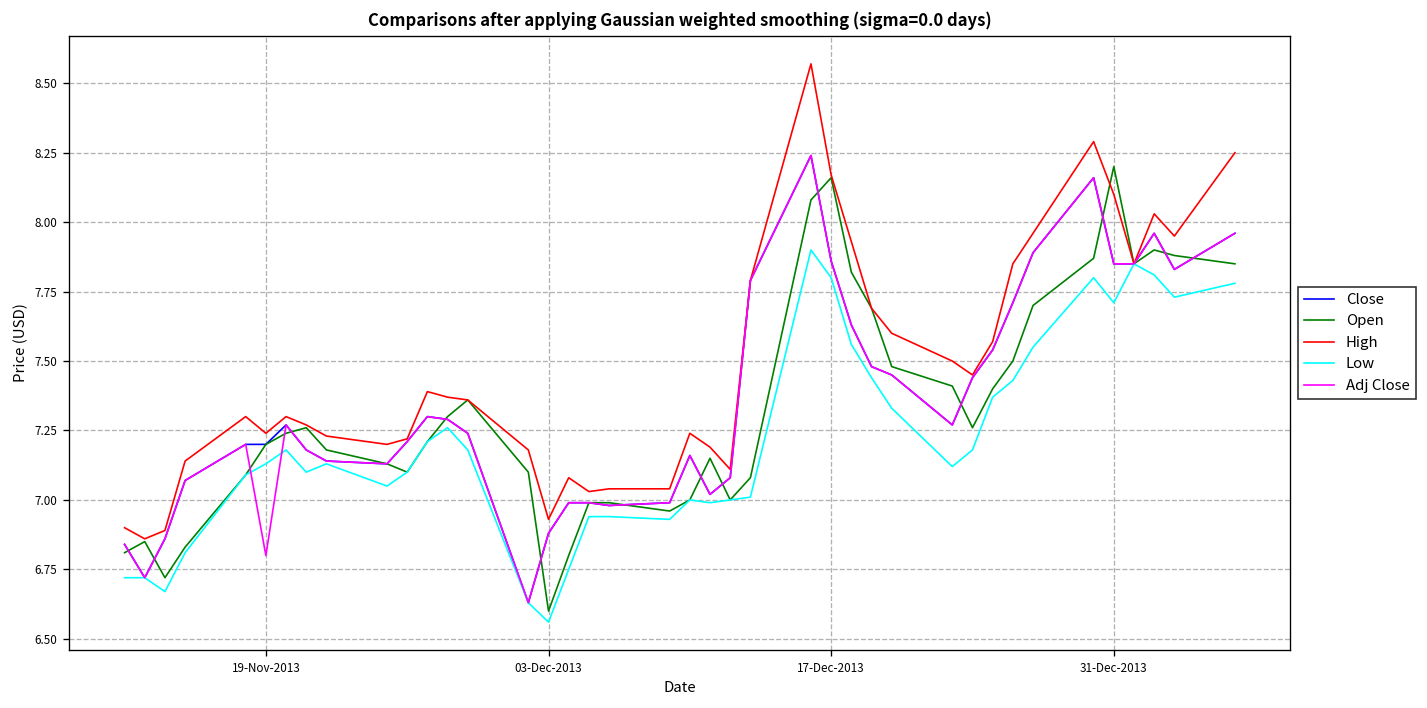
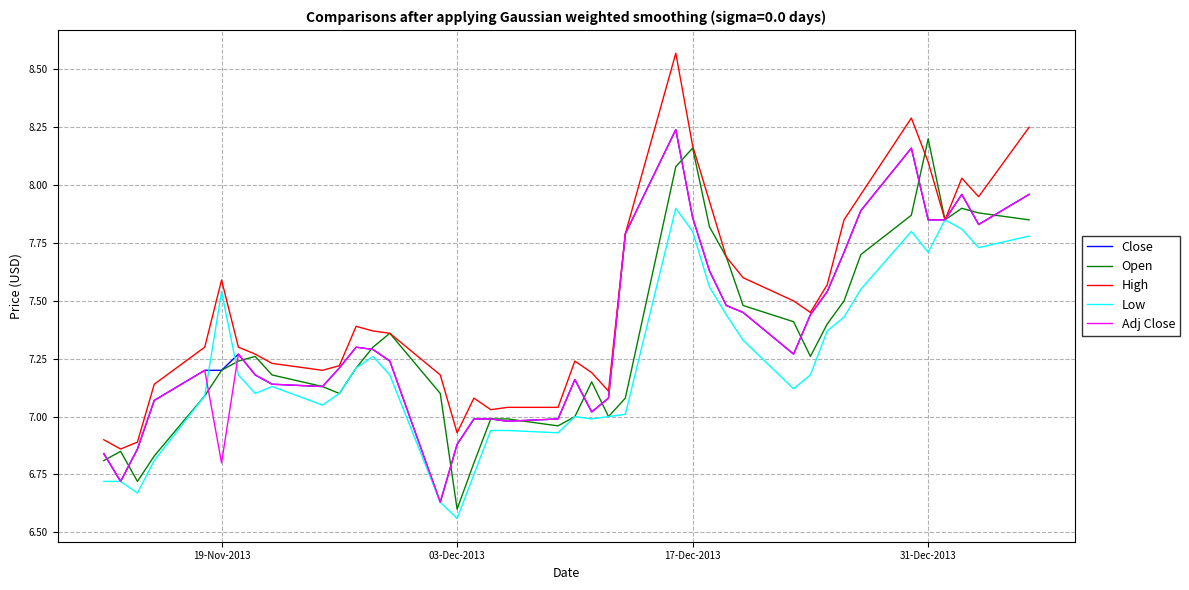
High, 19-Nov-2013: 7.24 -> 7.59
Low, 19-Nov-2013: 7.13 -> 7.54
